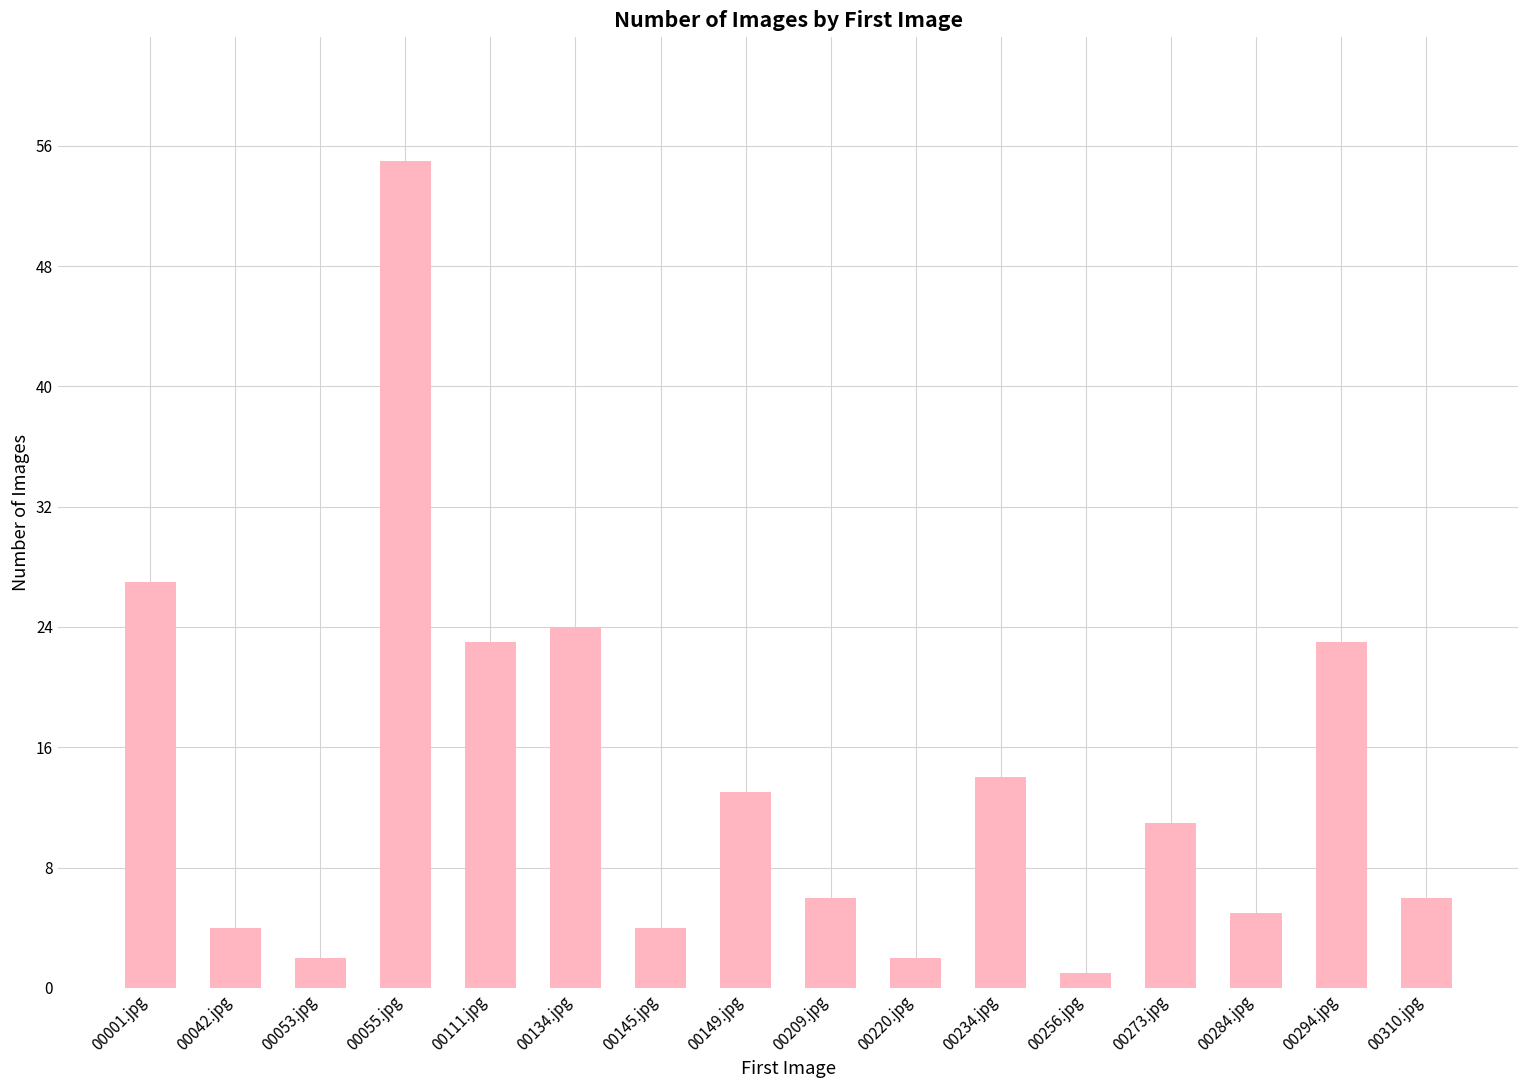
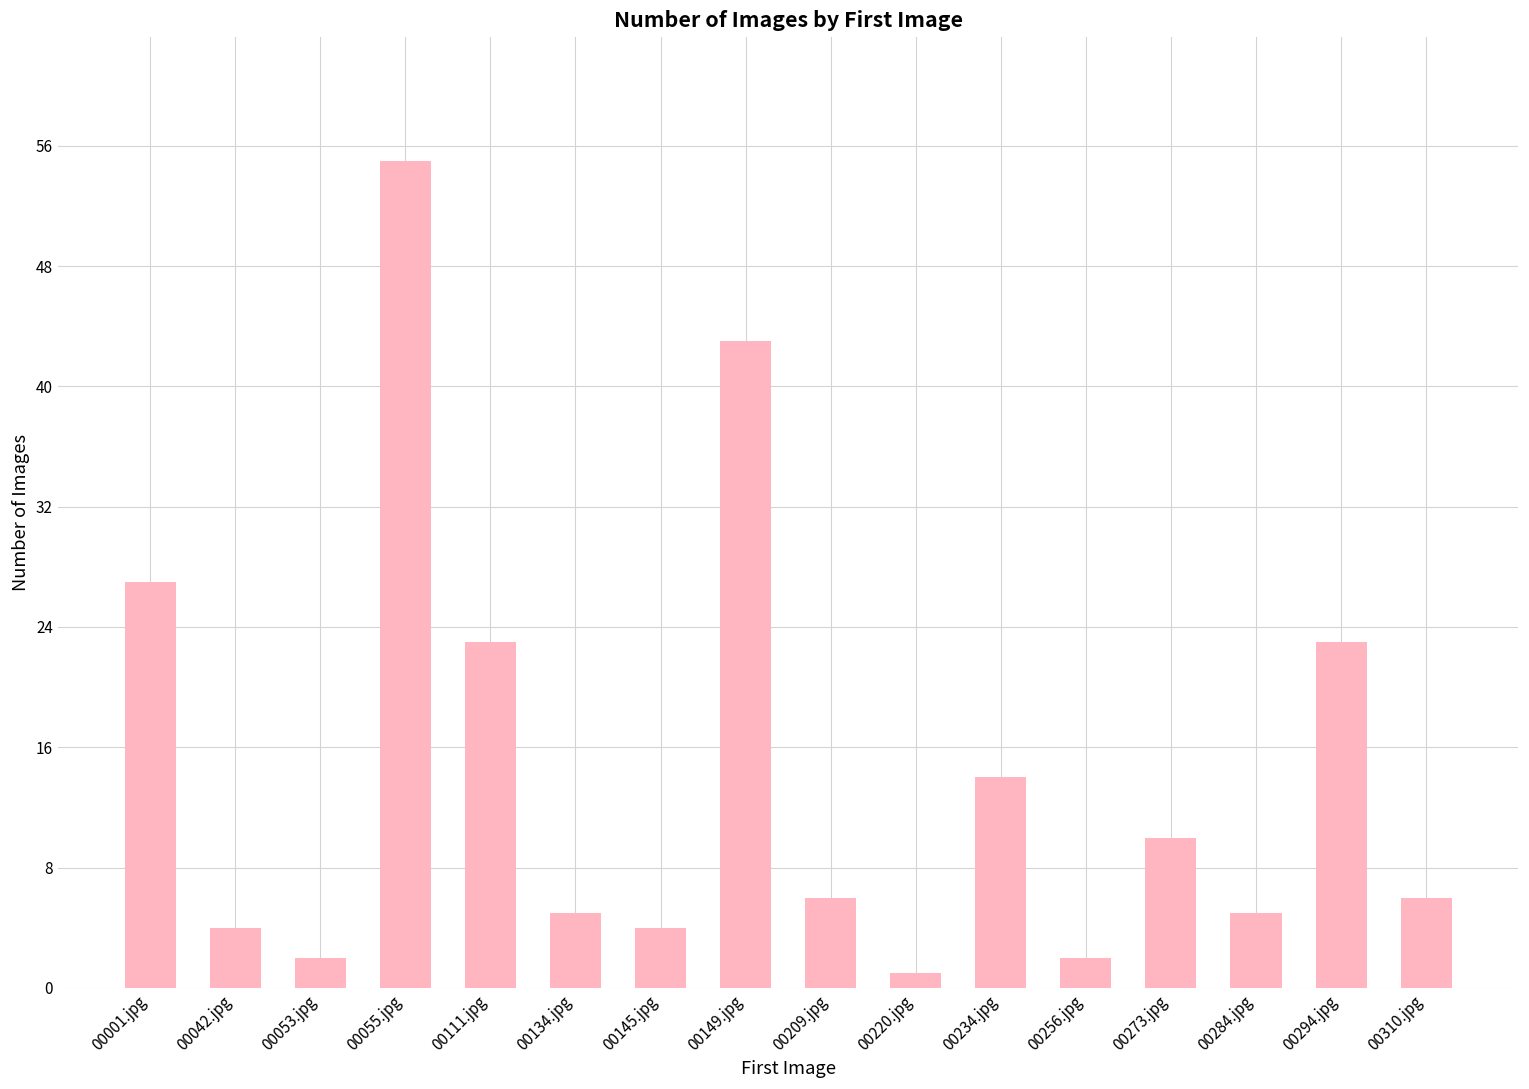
00134.jpg: 24 -> 5
00149.jpg: 13 -> 43
00220.jpg: 2 -> 1
00256.jpg: 1 -> 2
00273.jpg: 11 -> 10
